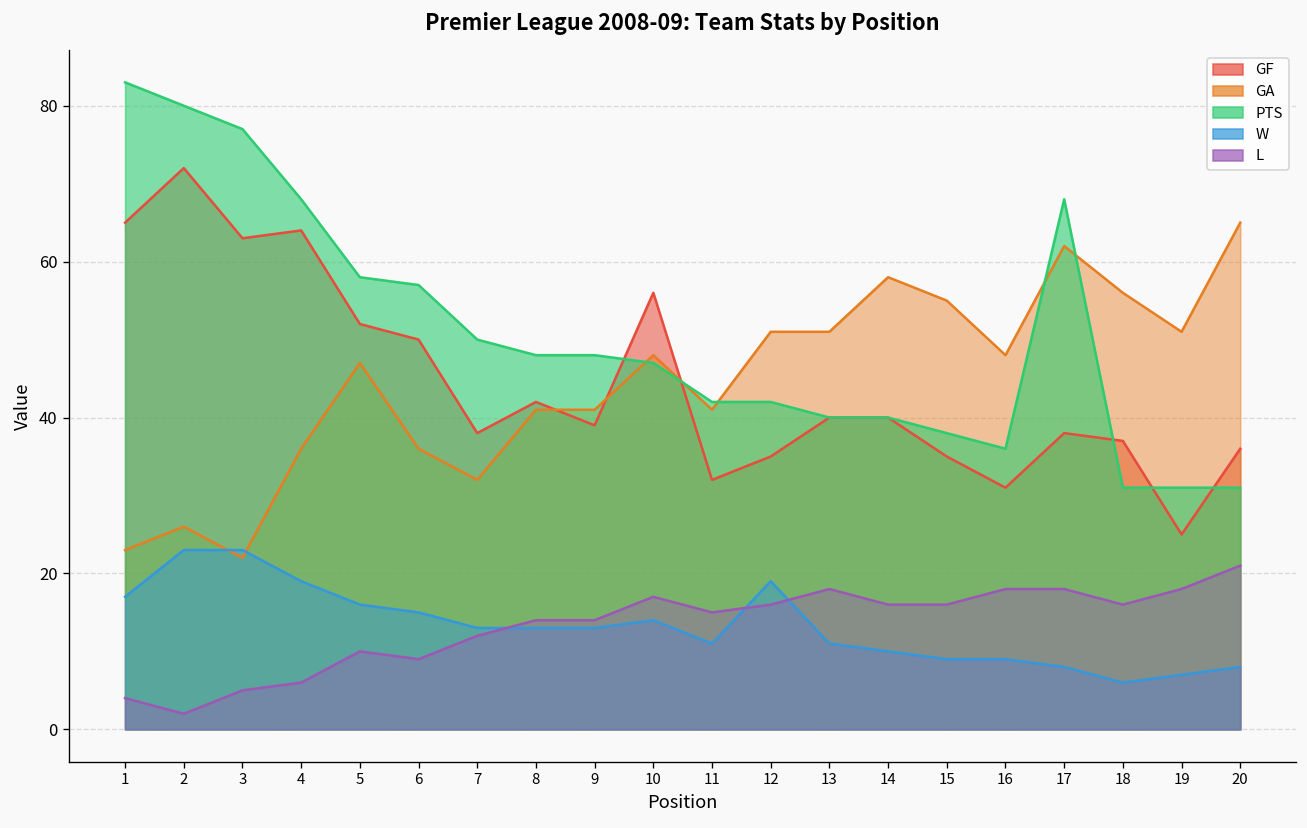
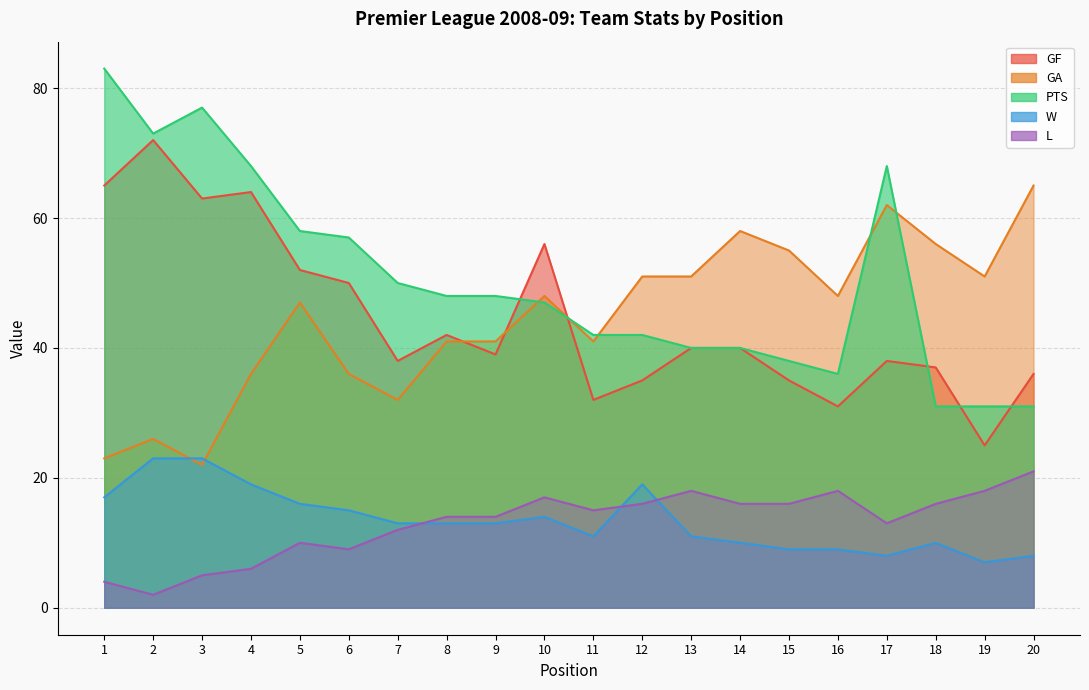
PTS, 2: 80 -> 73
L, 17: 18 -> 13
W, 18: 6 -> 10
